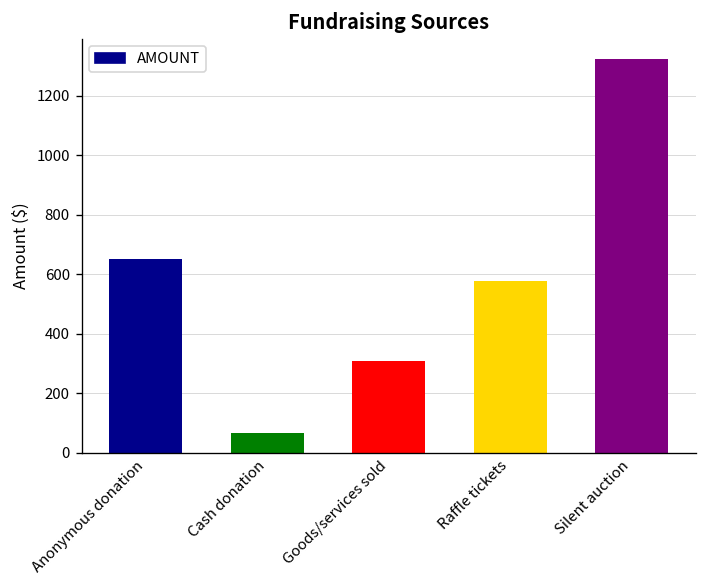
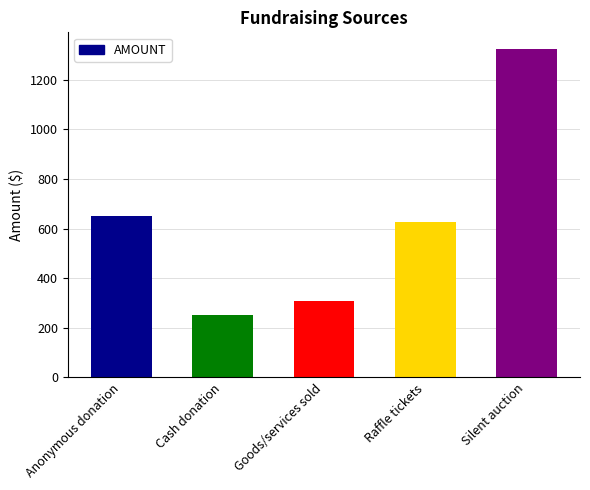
Cash donation: 70 -> 250
Raffle tickets: 580 -> 630
